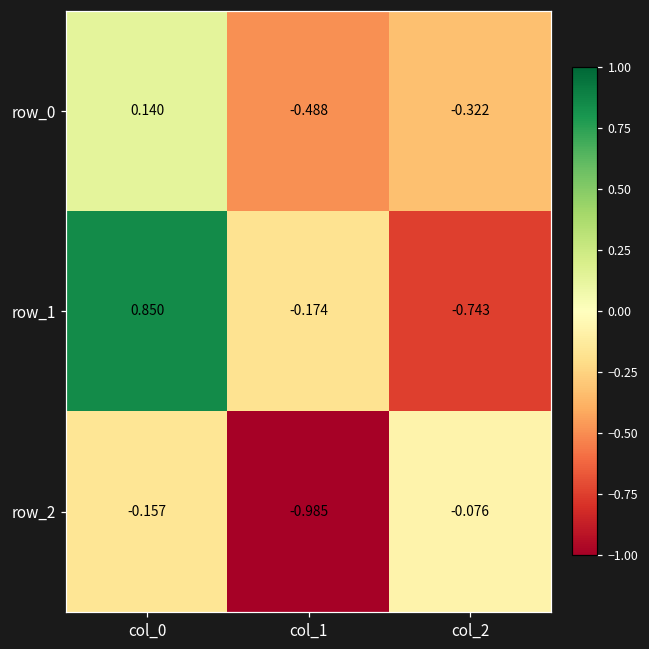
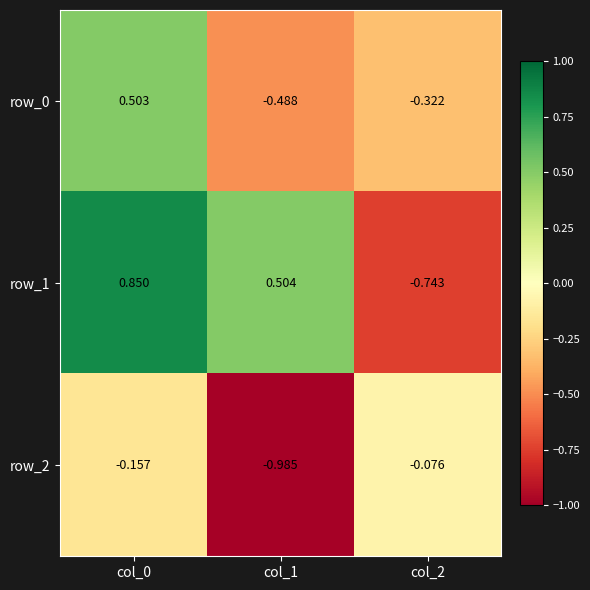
row_0, col_0: 0.140 -> 0.503
row_1, col_1: -0.174 -> 0.504
